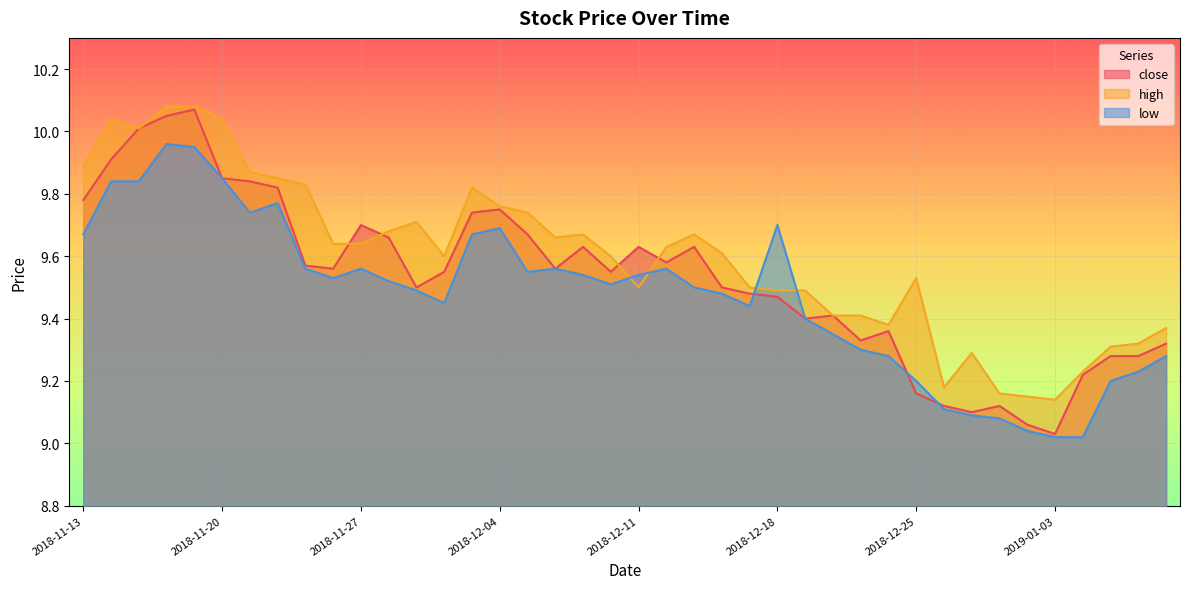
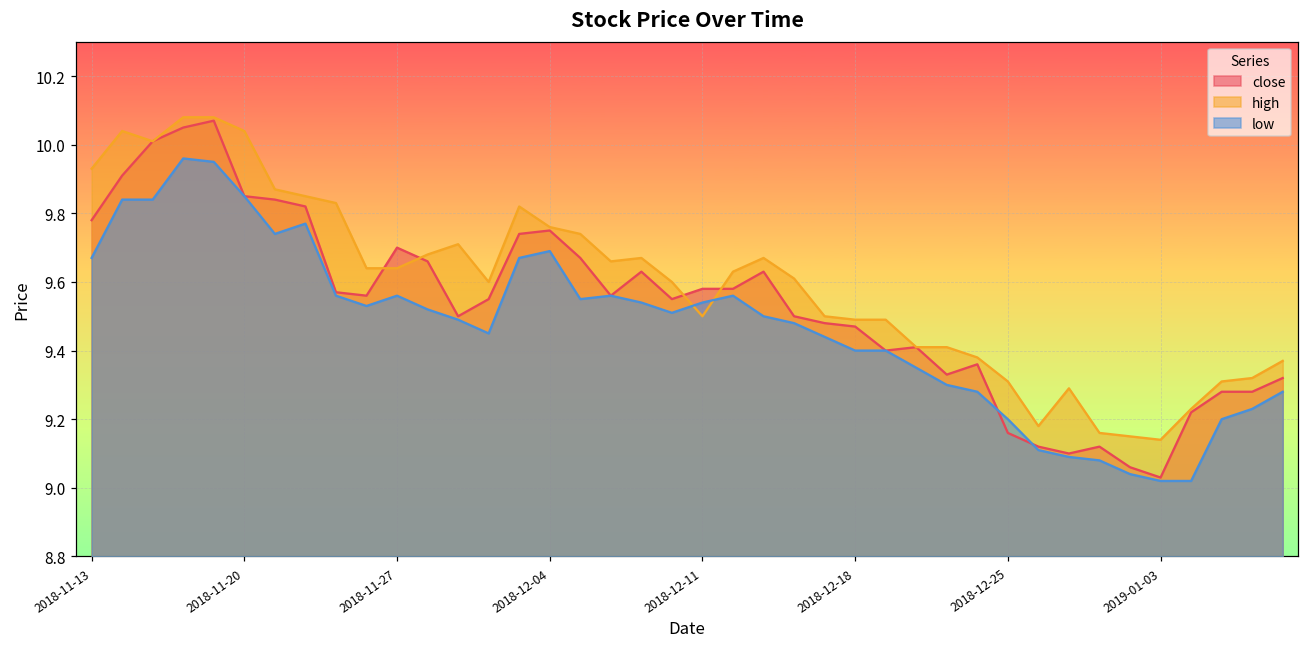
high, 2018-11-13: 9.89 -> 9.93
close, 2018-12-11: 9.63 -> 9.58
low, 2018-12-18: 9.7 -> 9.4
high, 2018-12-25: 9.53 -> 9.31
